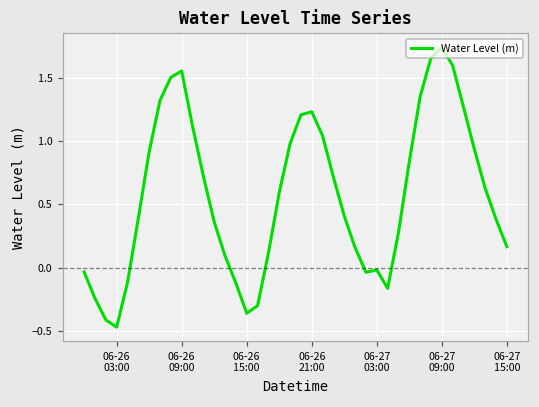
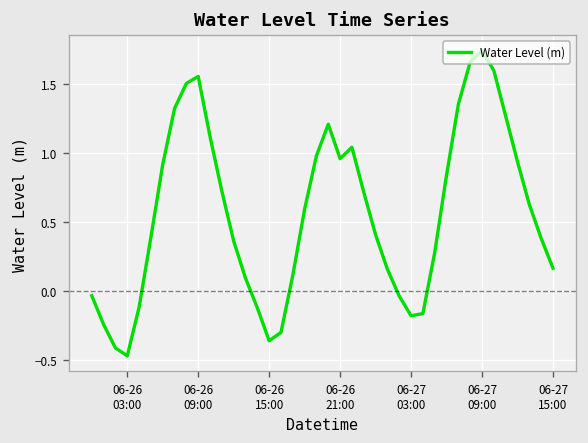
06-26 21:00: 1.23 -> 0.96
06-27 03:00: -0.02 -> -0.18
